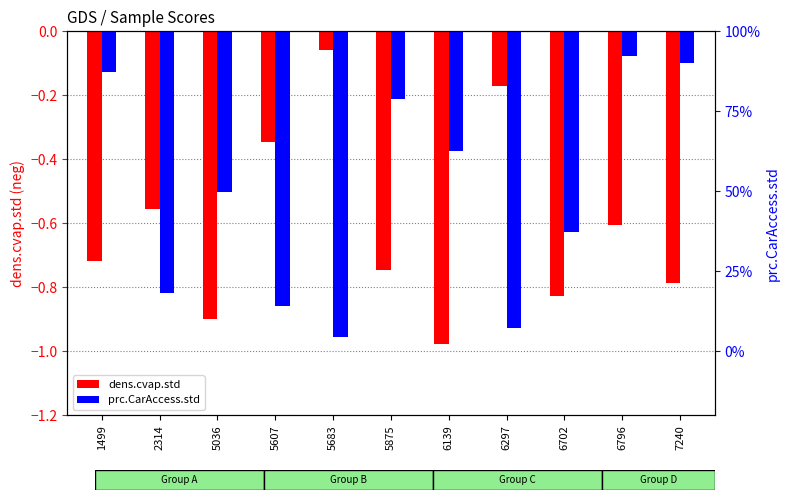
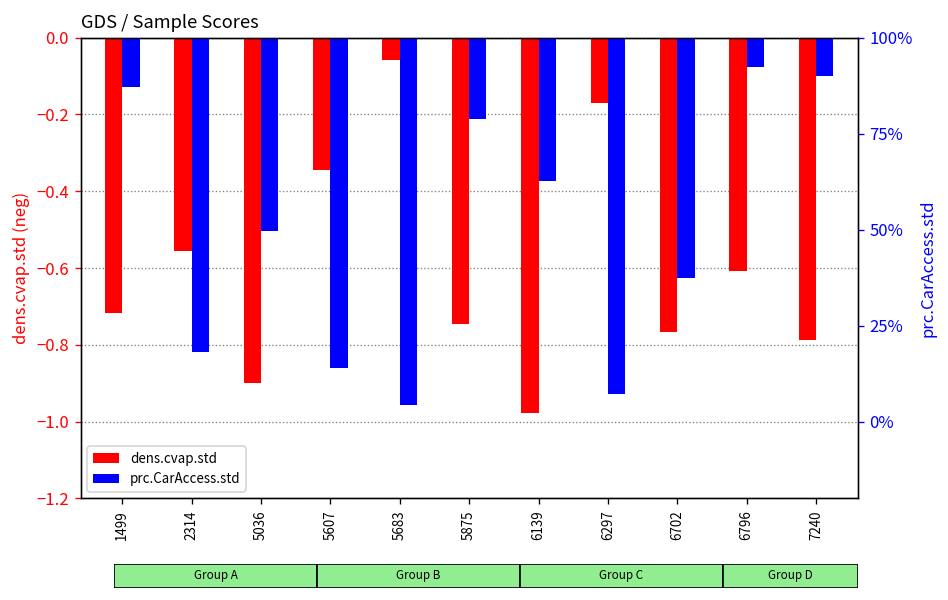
dens.cvap.std, 6702: -0.83 -> -0.77
